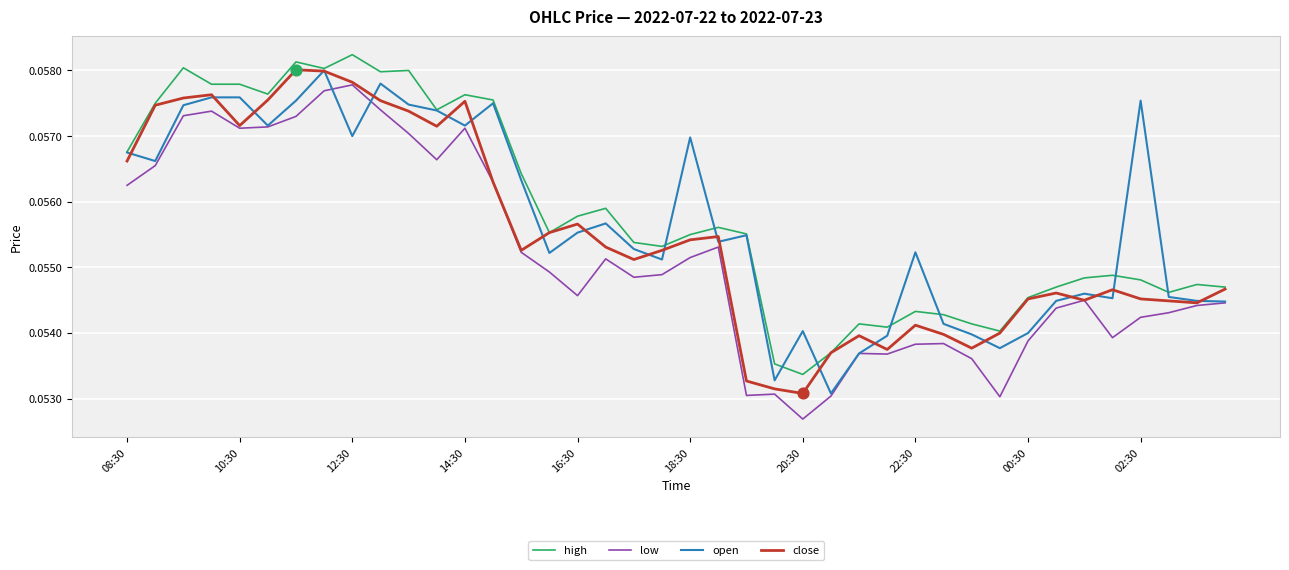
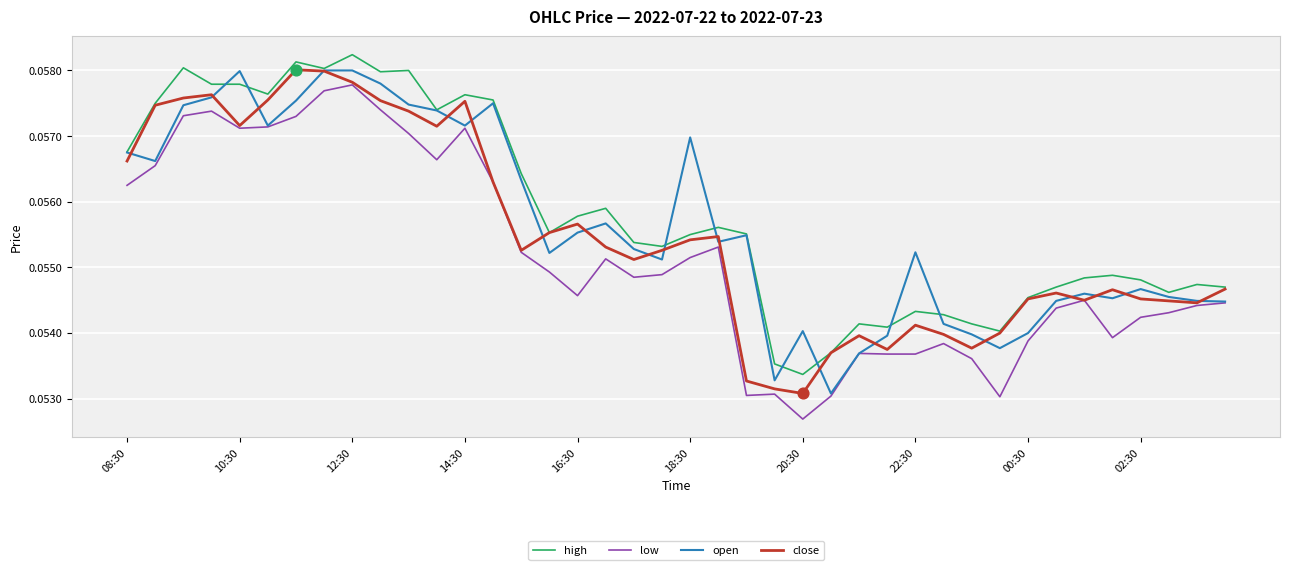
open, 10:30: 0.0576 -> 0.0580
open, 12:30: 0.057 -> 0.058
low, 22:30: 0.0538 -> 0.0537
open, 02:30: 0.0575 -> 0.0547
